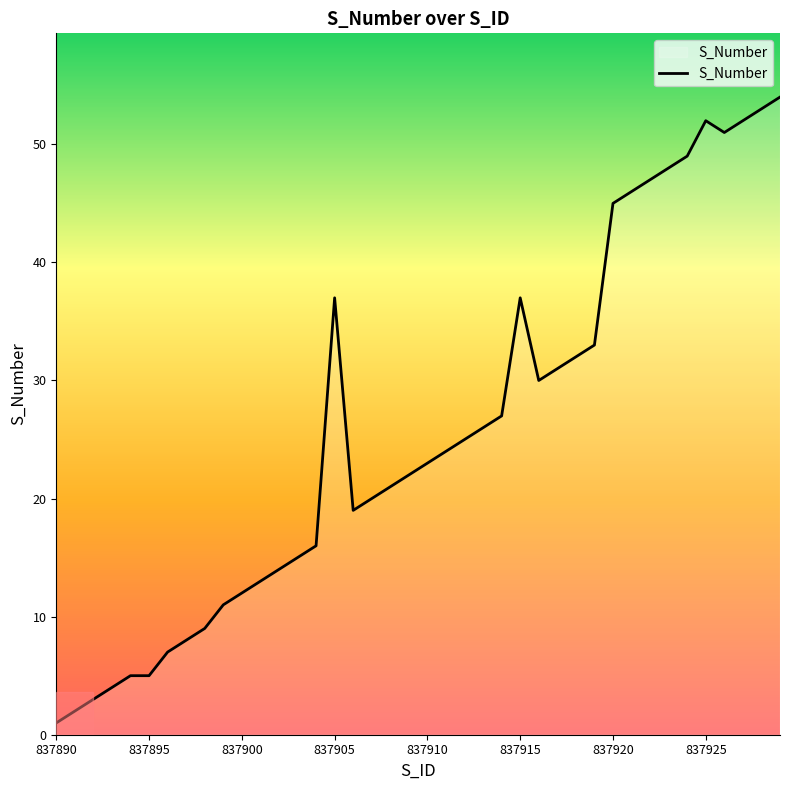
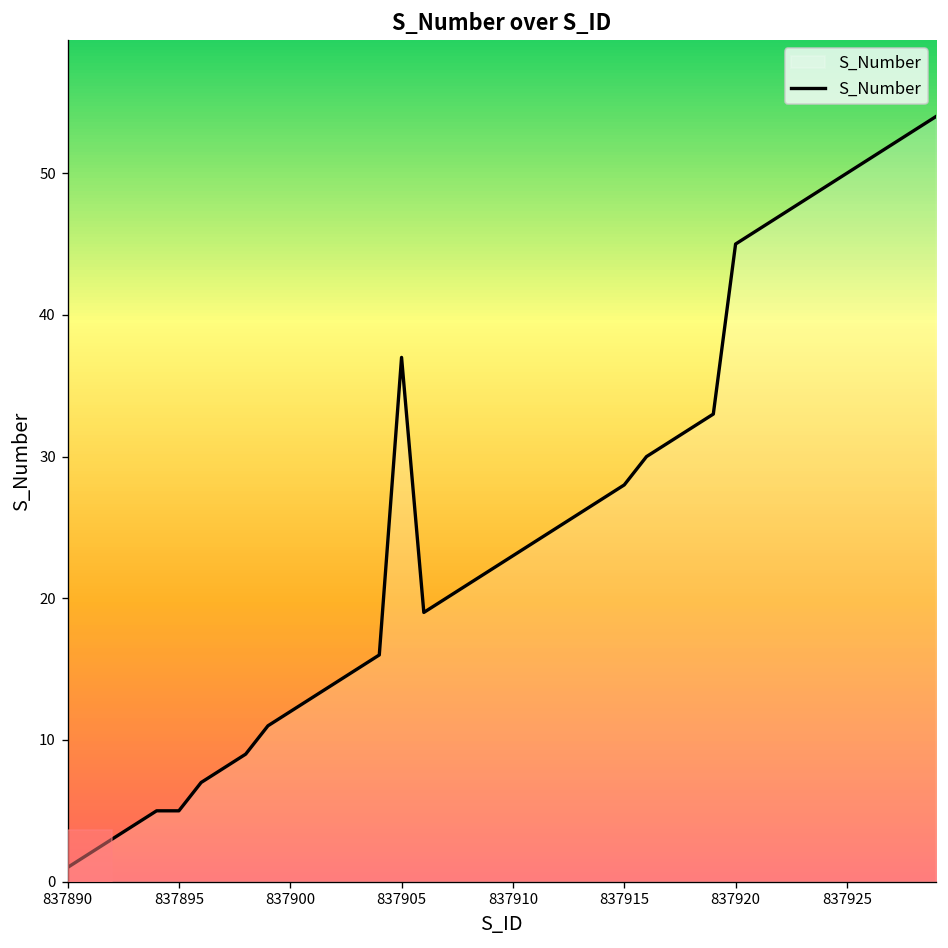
837915: 37 -> 28
837925: 52 -> 50
